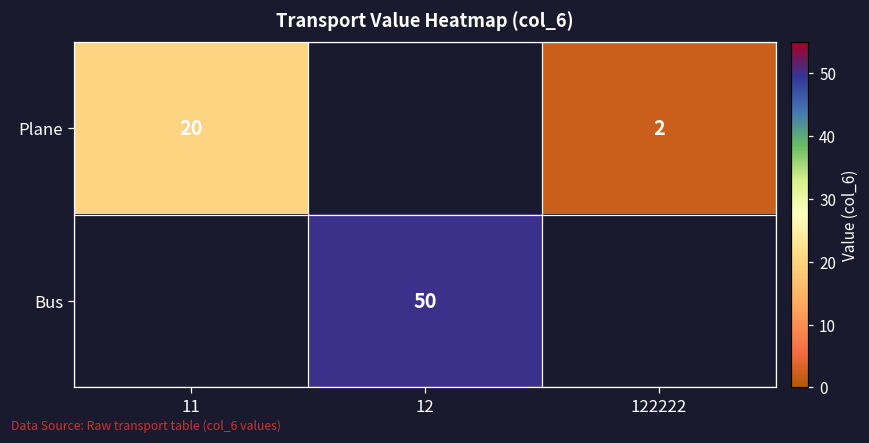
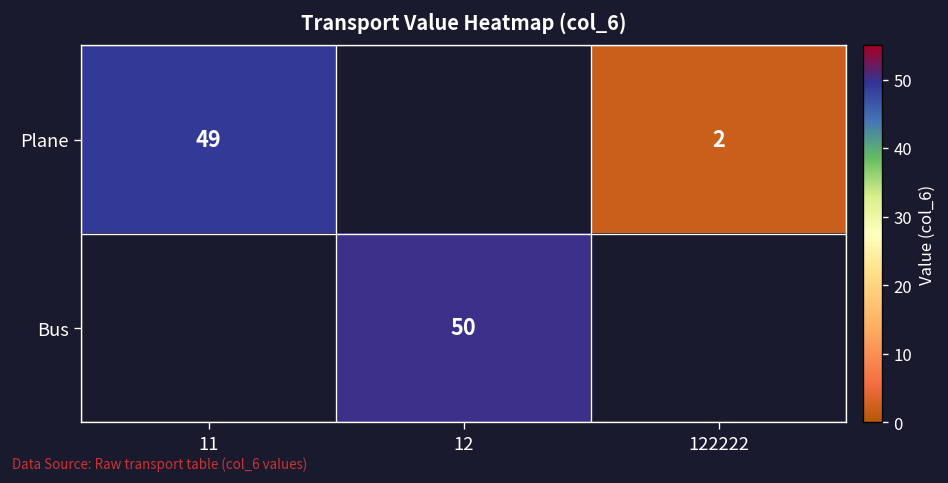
Plane, 11: 20 -> 49
